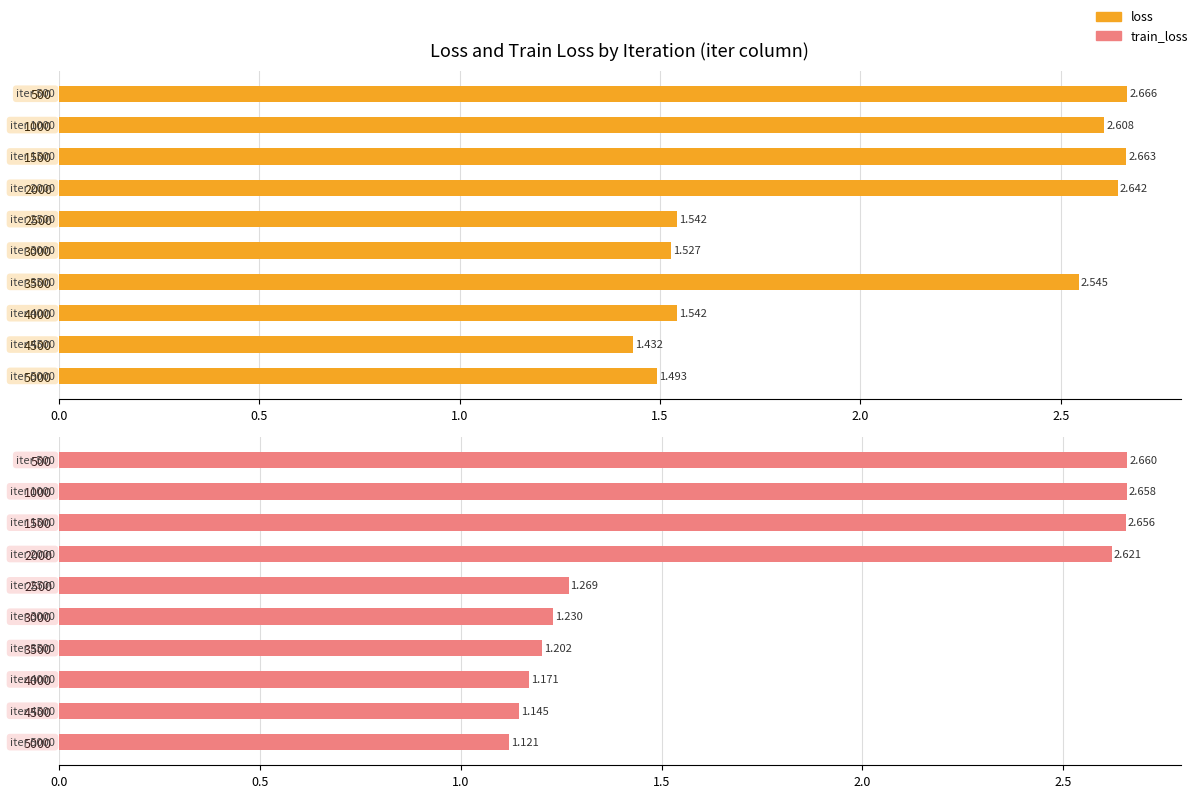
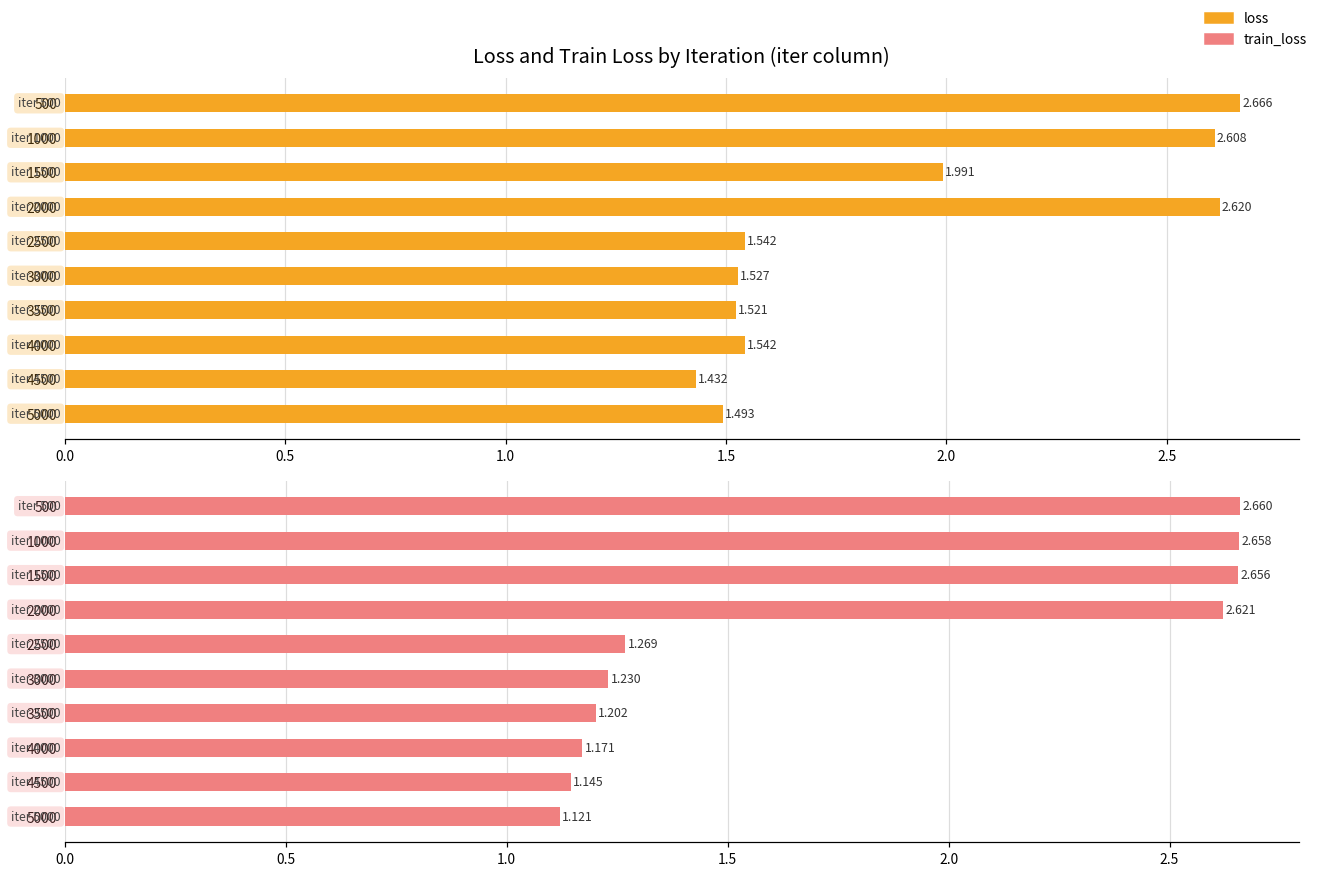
Loss and Train Loss by Iteration (iter column), 1500: 2.663 -> 1.991
Loss and Train Loss by Iteration (iter column), 2000: 2.642 -> 2.620
Loss and Train Loss by Iteration (iter column), 3500: 2.545 -> 1.521
